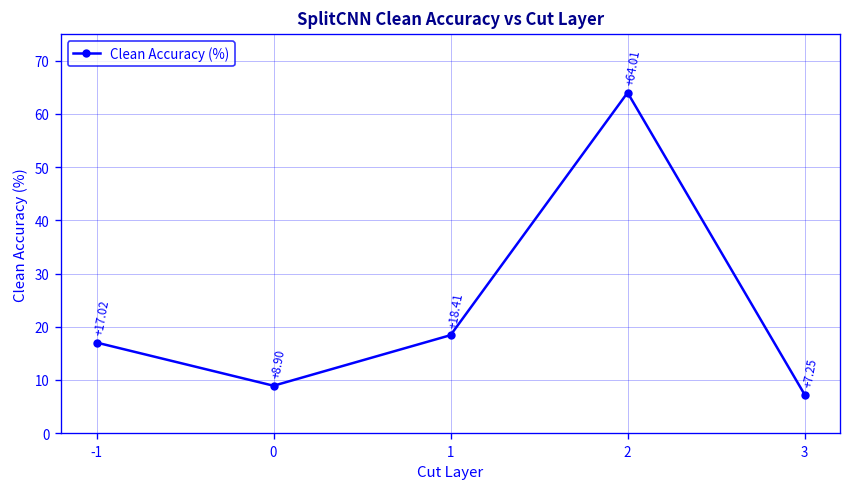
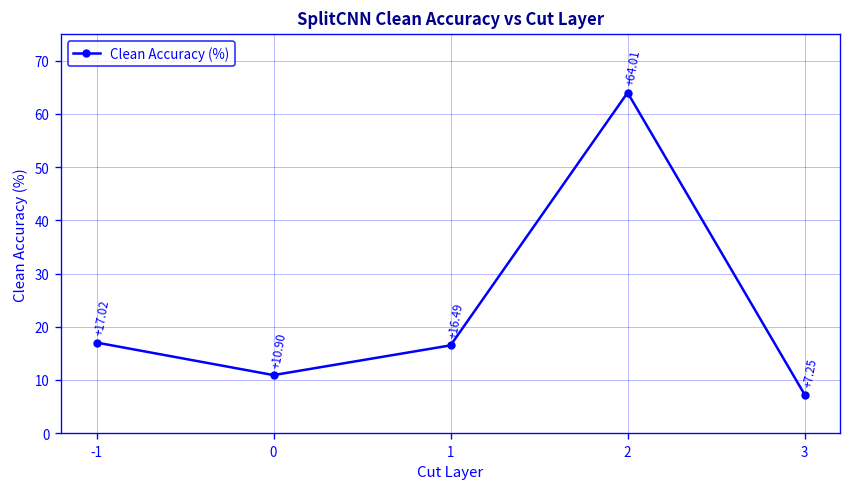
0: +8.90 -> +10.90
1: +18.41 -> +16.49
